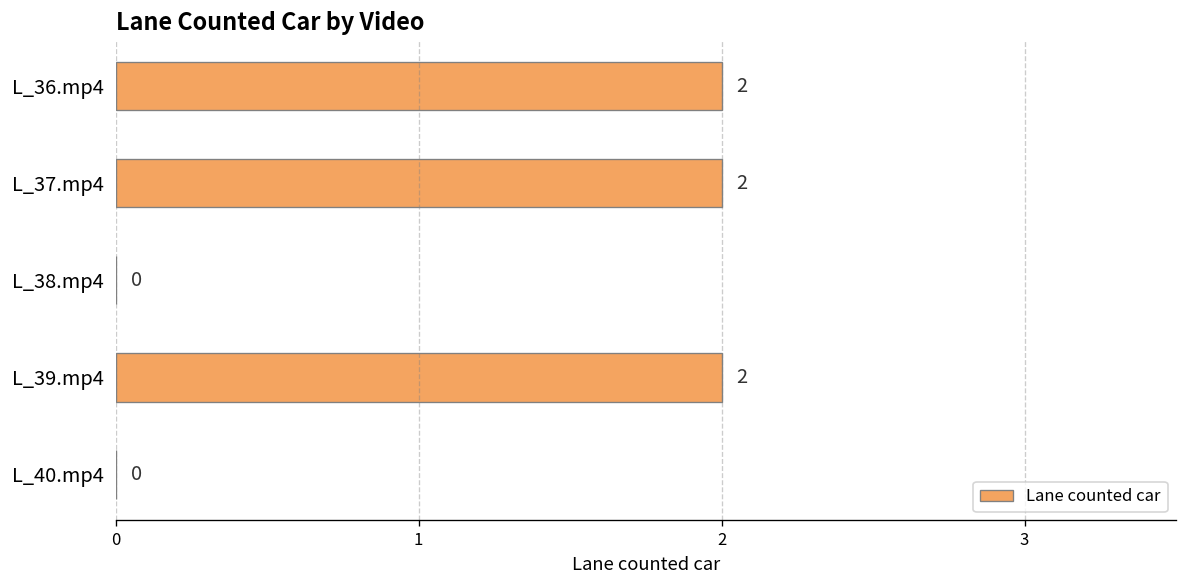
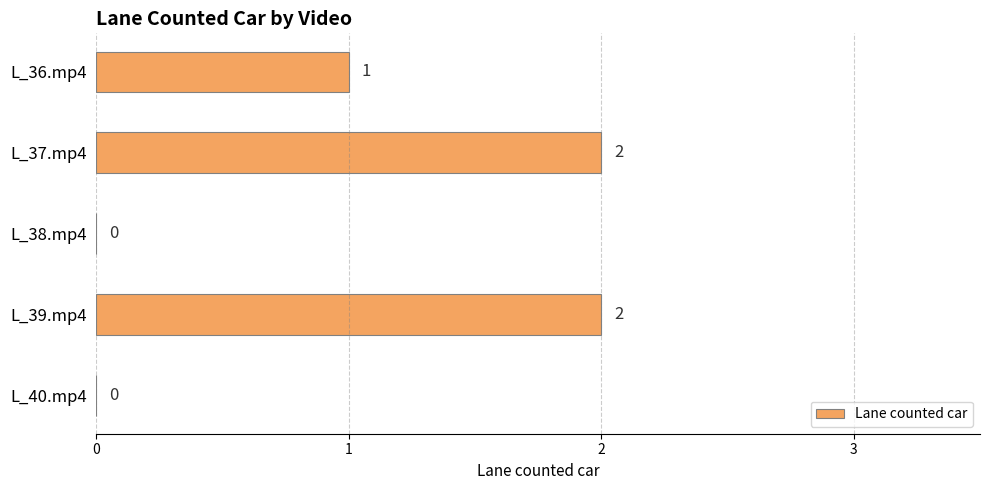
L_36.mp4: 2 -> 1
